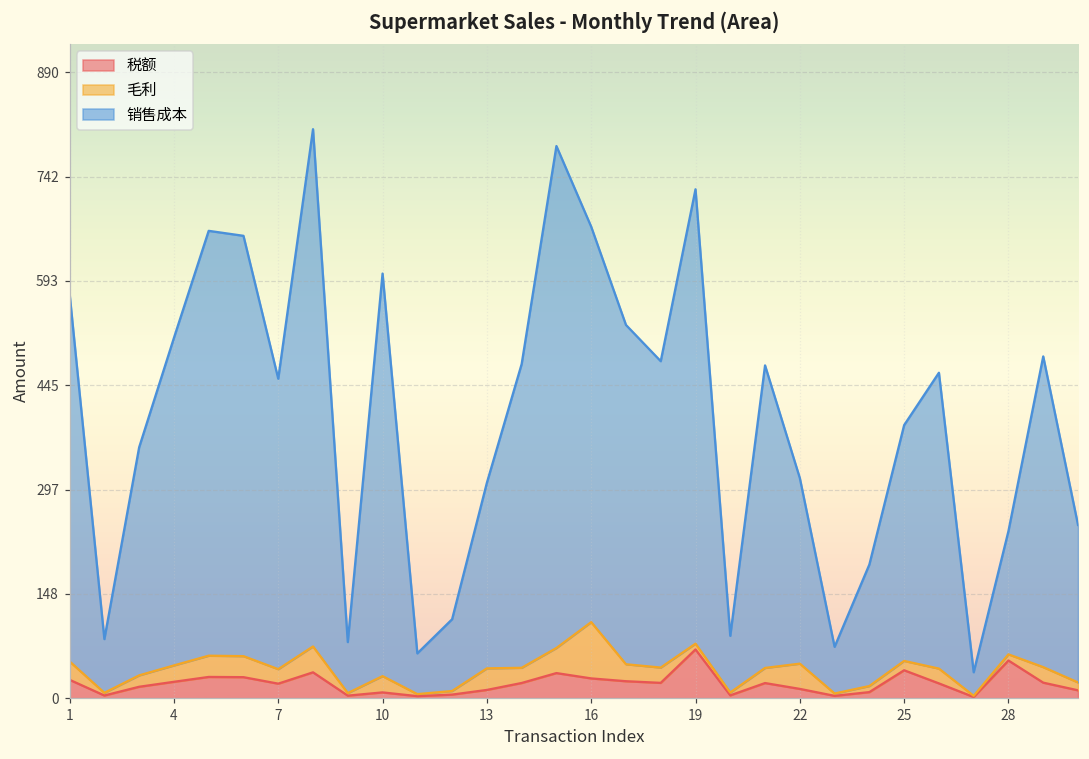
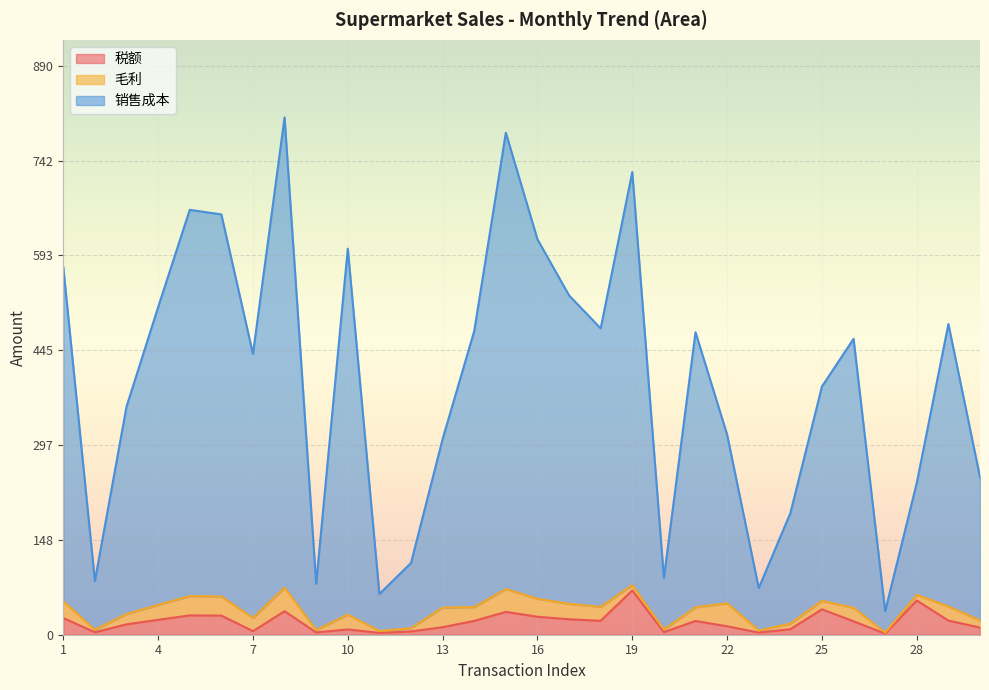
税额, 7: 20 -> 10
毛利, 16: 80 -> 30
